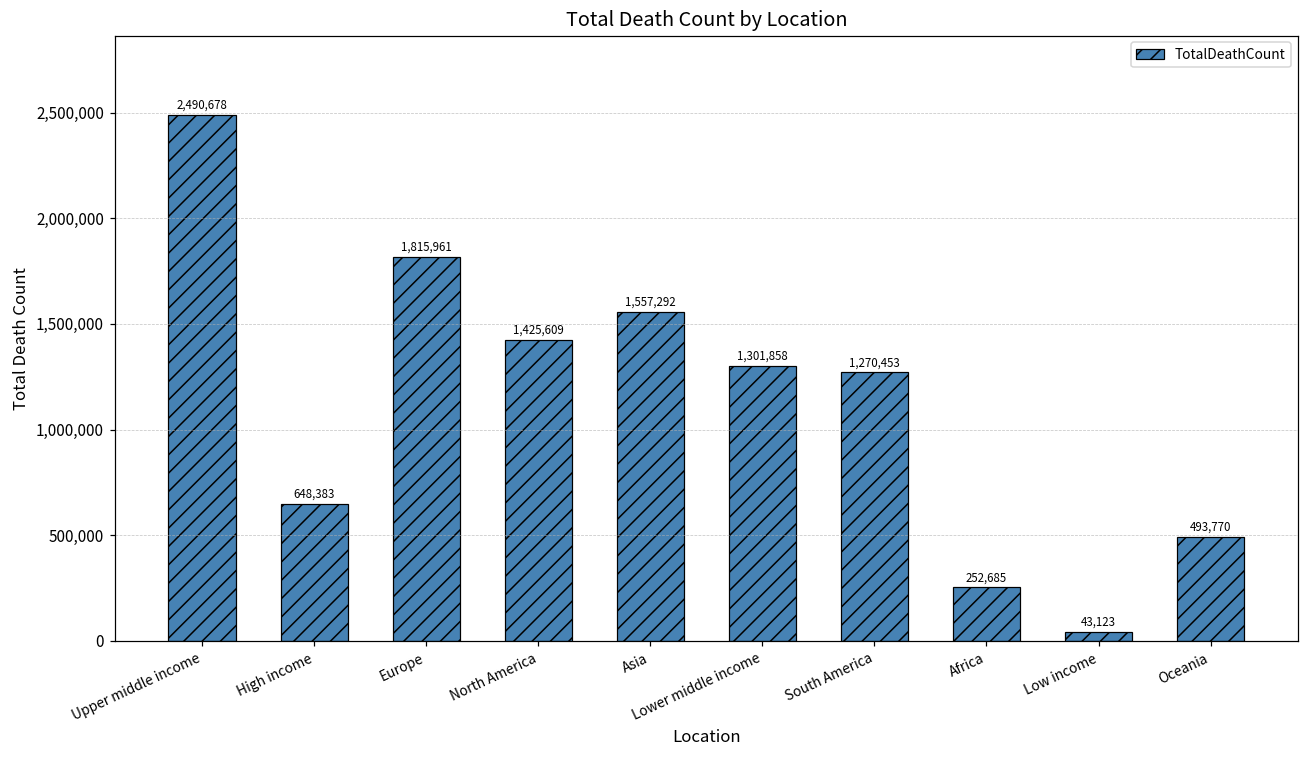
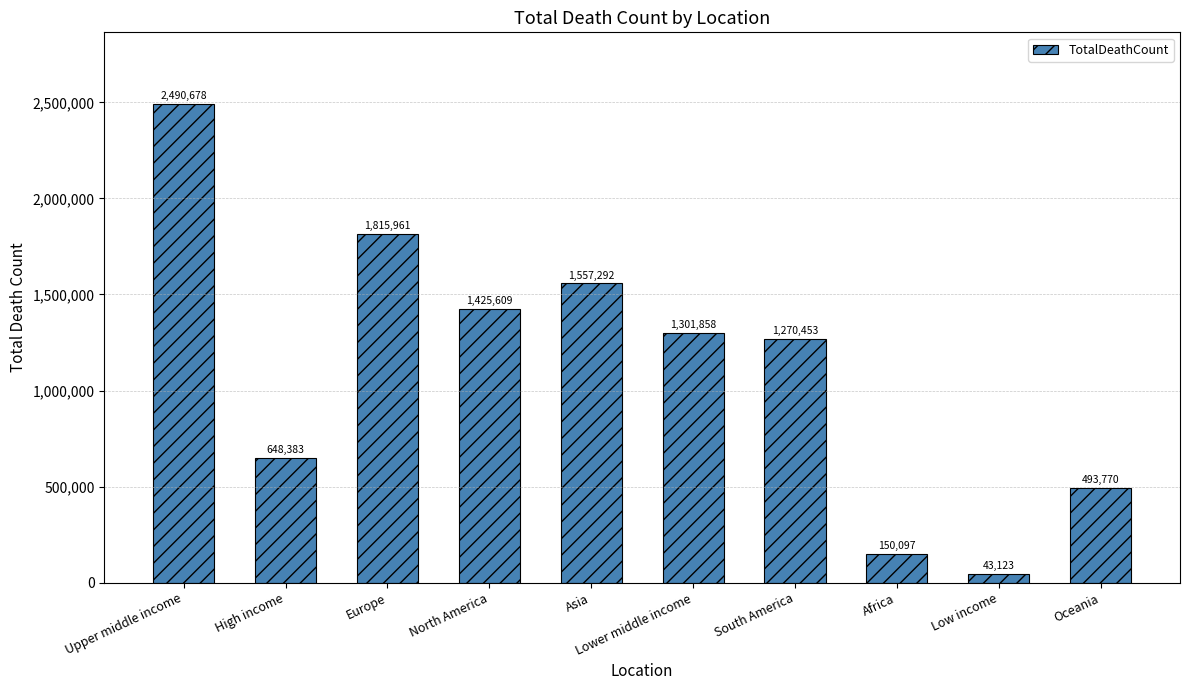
Africa: 252,685 -> 150,097
